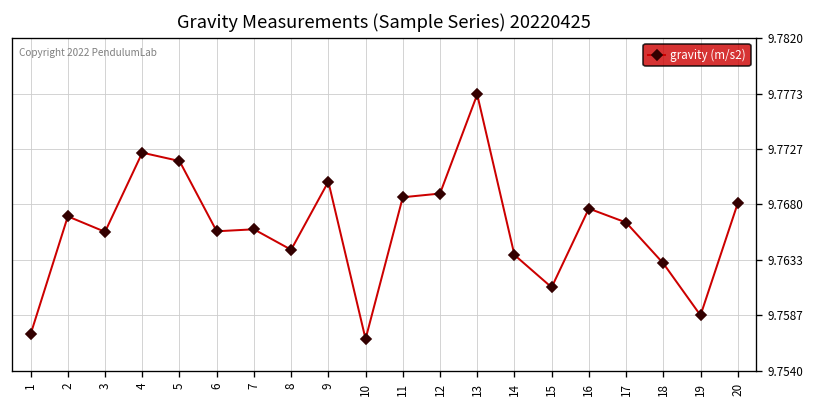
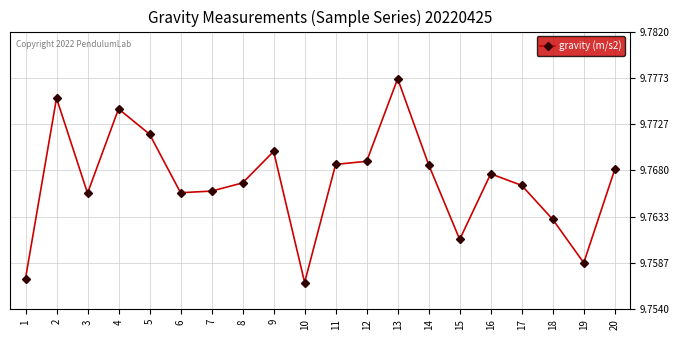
2: 9.767 -> 9.775
4: 9.772 -> 9.774
8: 9.764 -> 9.767
14: 9.764 -> 9.769
